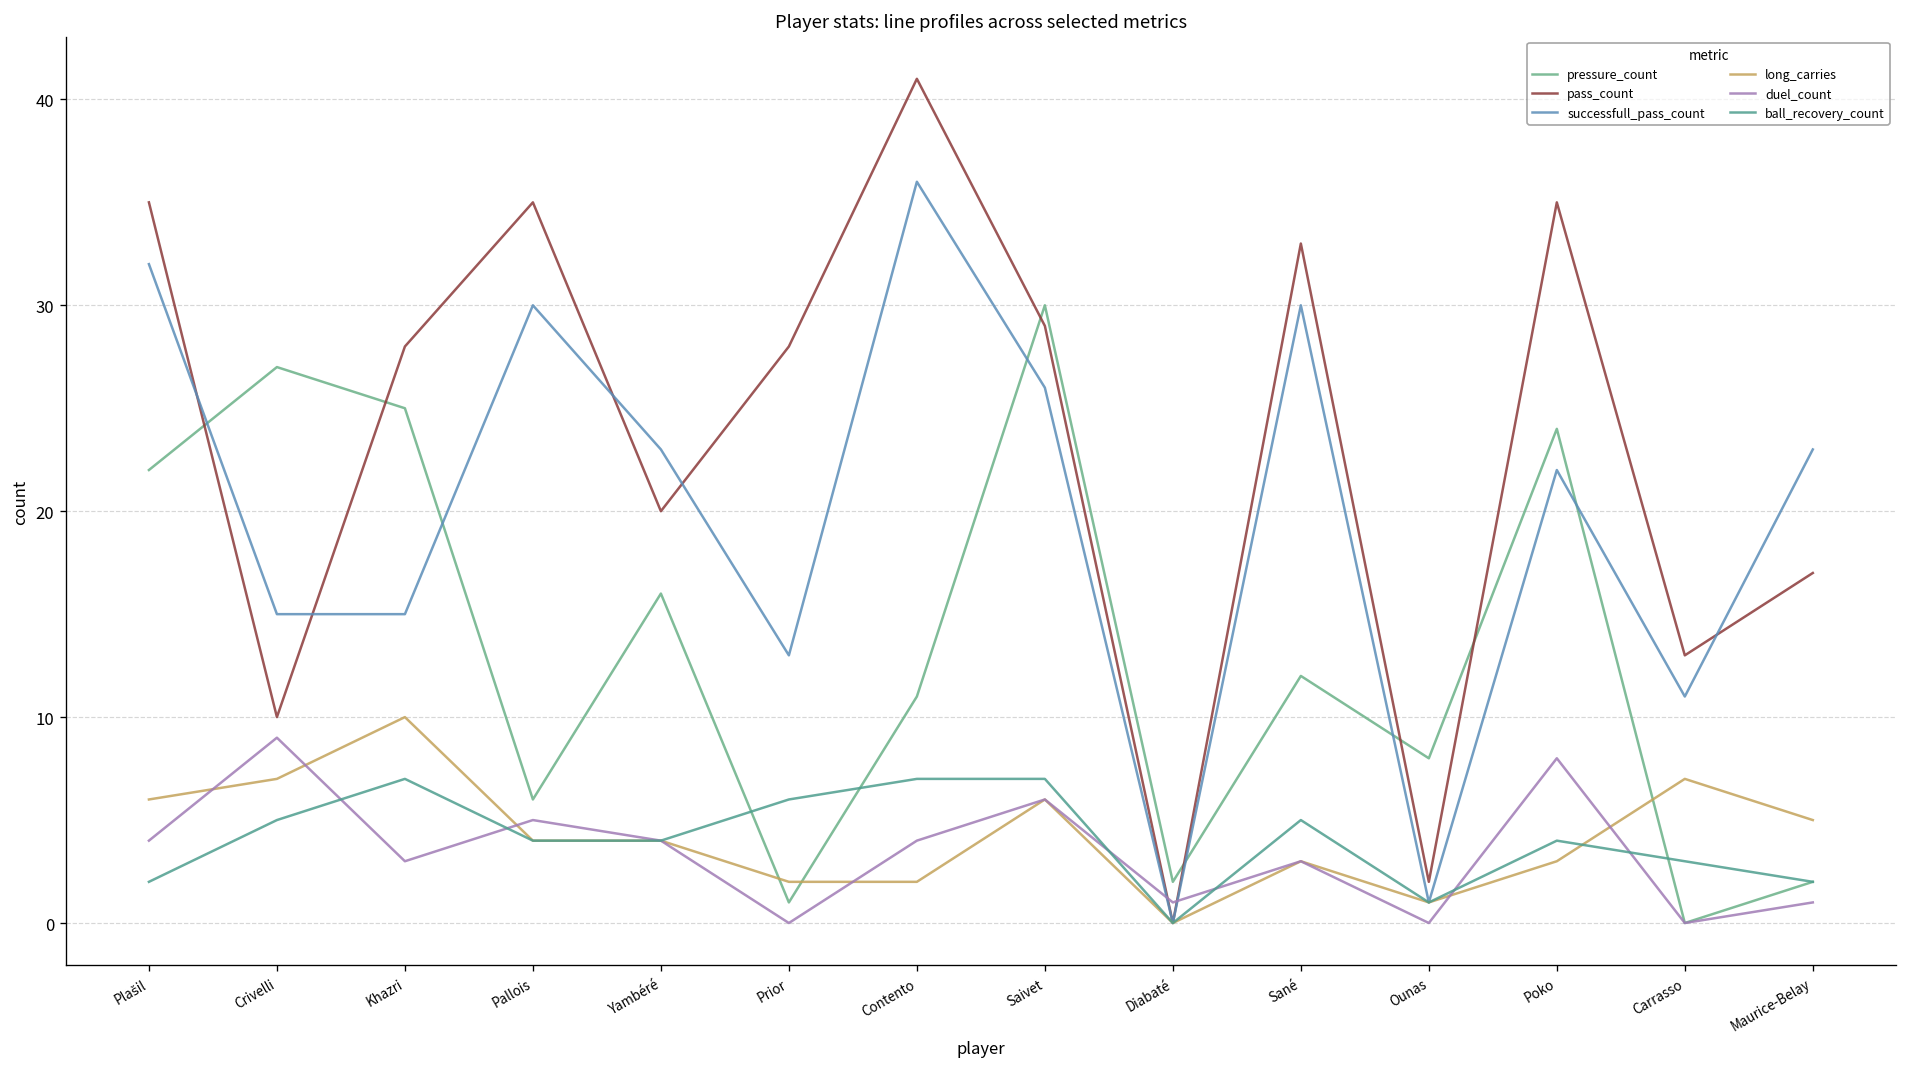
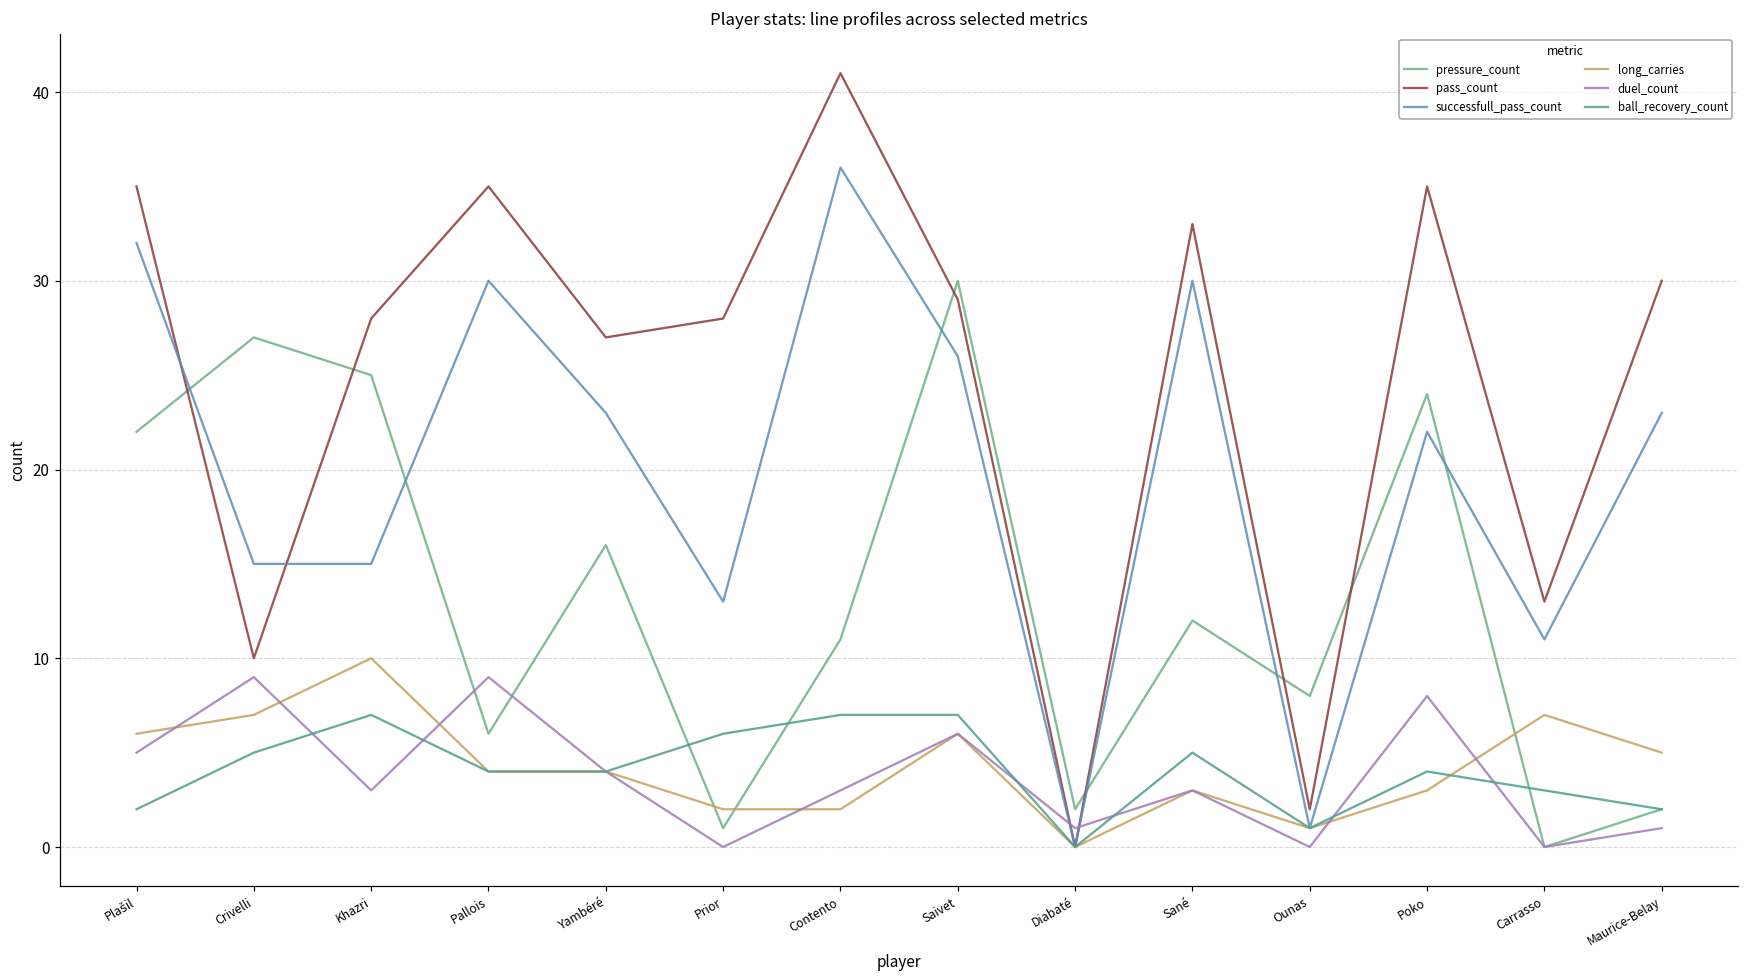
duel_count, Plašil: 4 -> 5
duel_count, Pallois: 5 -> 9
pass_count, Yambéré: 20 -> 27
duel_count, Contento: 4 -> 3
pass_count, Maurice-Belay: 17 -> 30
